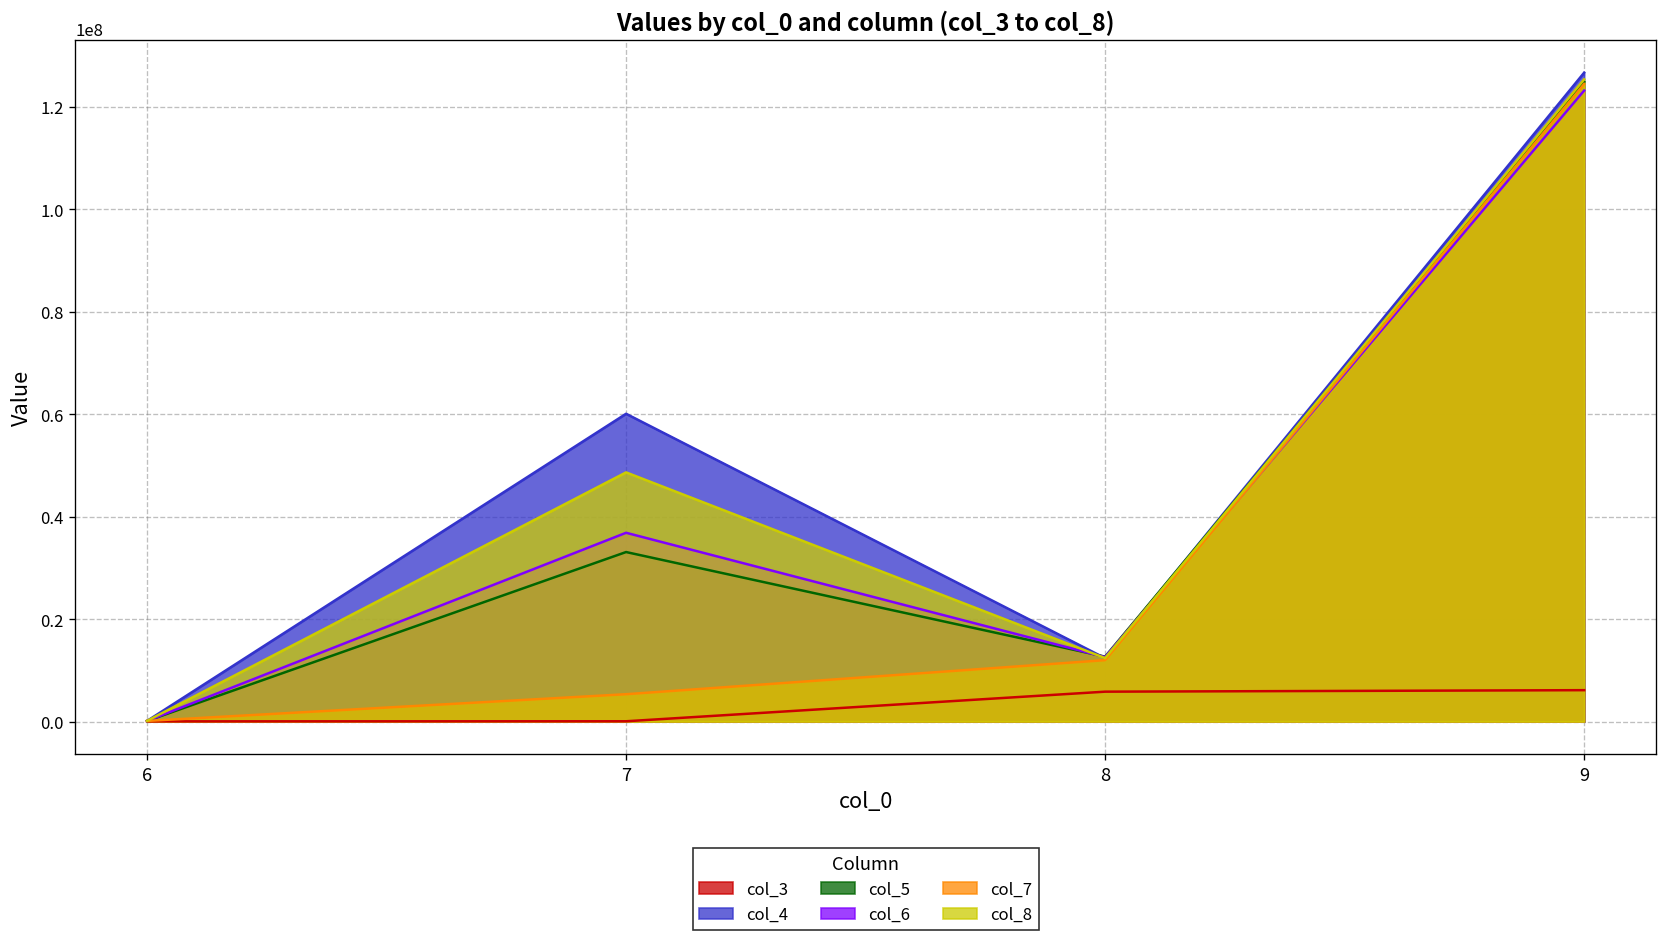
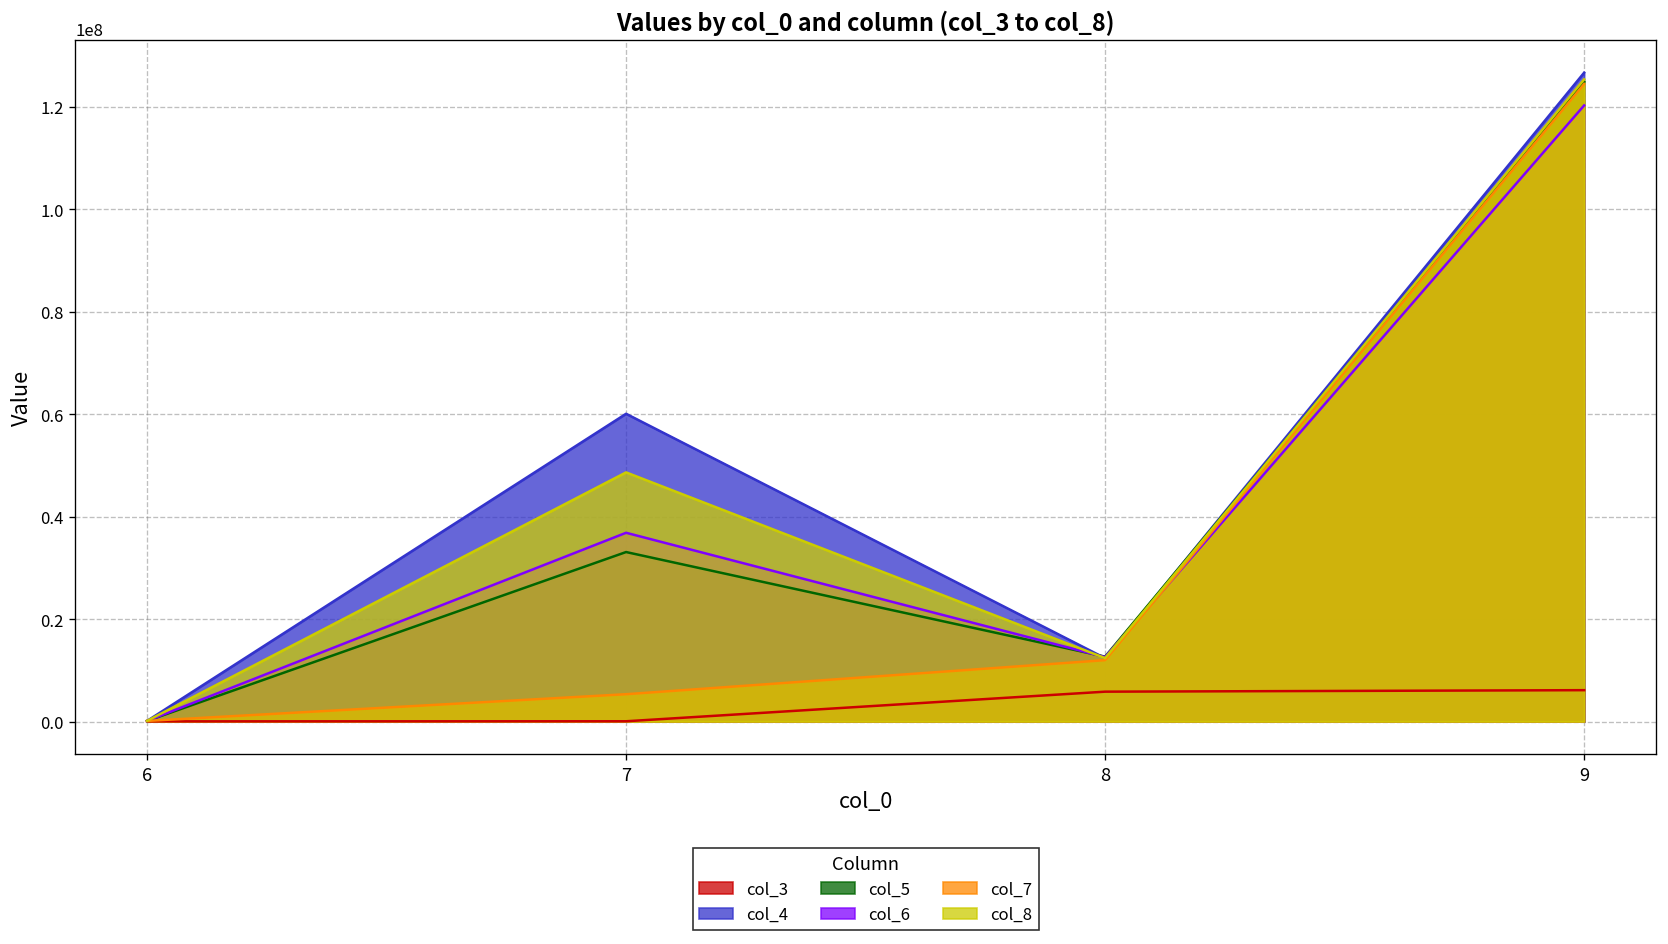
col_6, 9: 123000000 -> 120000000
